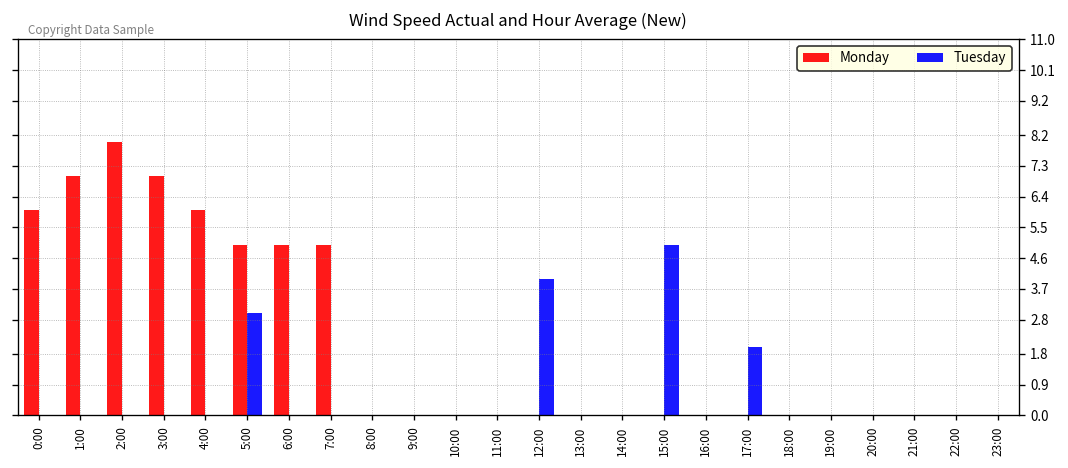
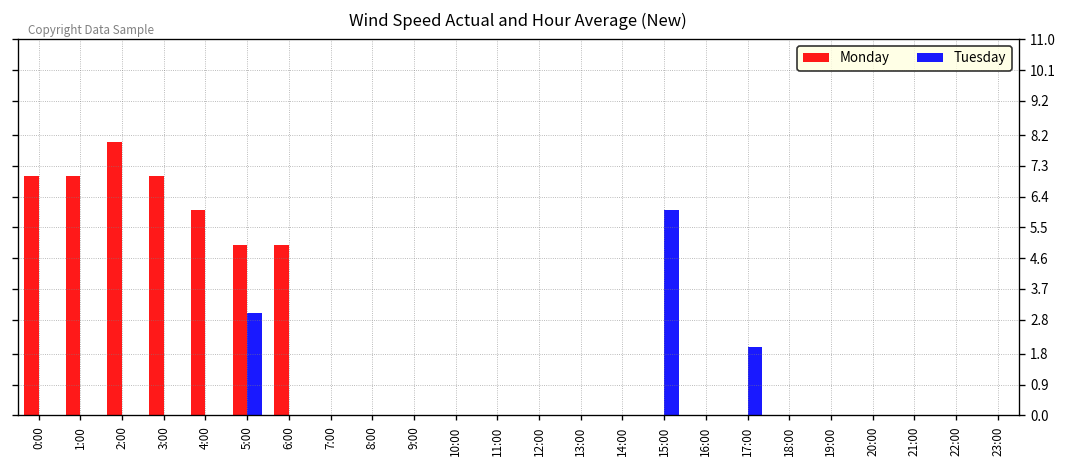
Monday, 0:00: 6 -> 7
Monday, 7:00: 5 -> 0
Tuesday, 12:00: 4 -> 0
Tuesday, 15:00: 5 -> 6
